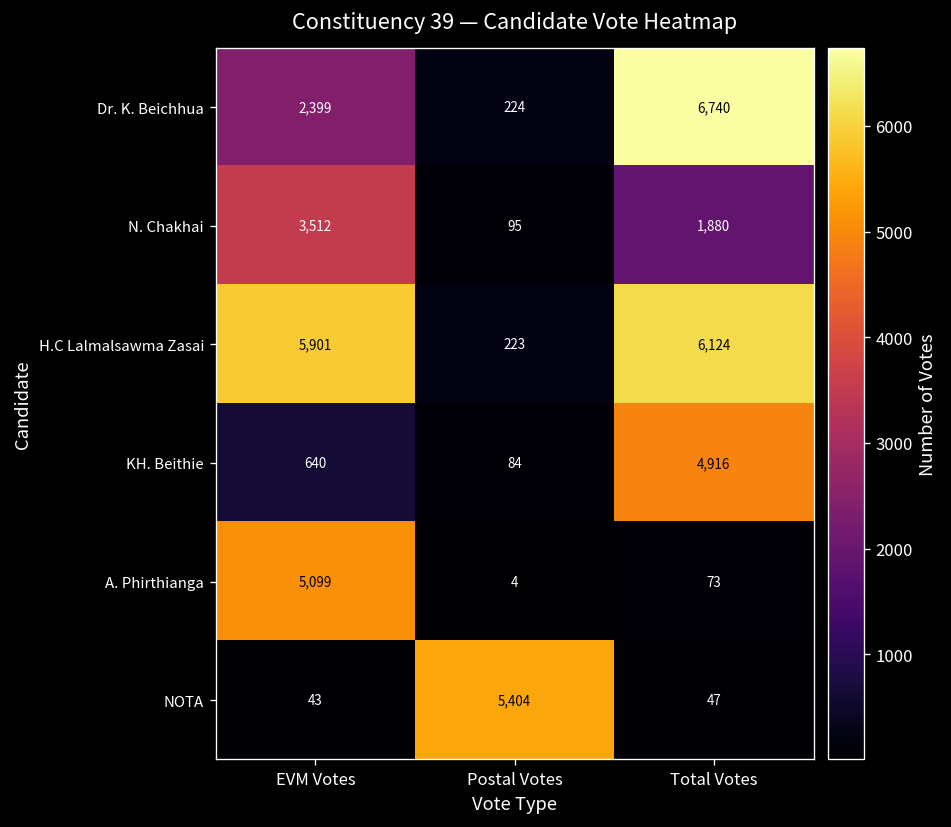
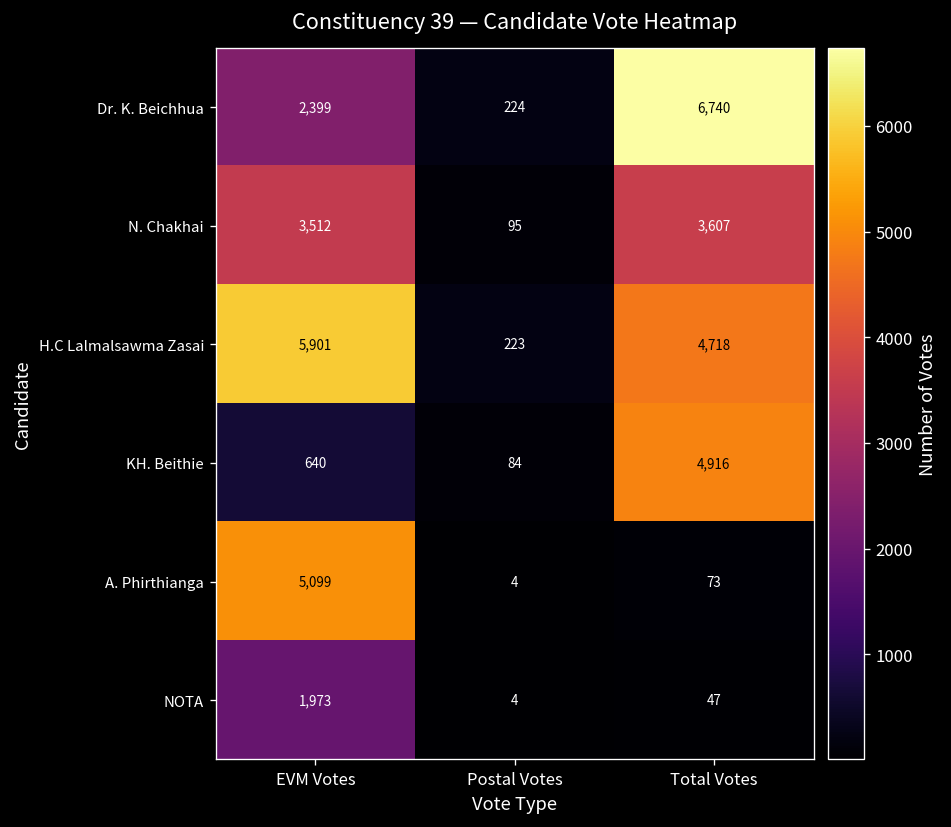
N. Chakhai, Total Votes: 1,880 -> 3,607
H.C Lalmalsawma Zasai, Total Votes: 6,124 -> 4,718
NOTA, EVM Votes: 43 -> 1,973
NOTA, Postal Votes: 5,404 -> 4
